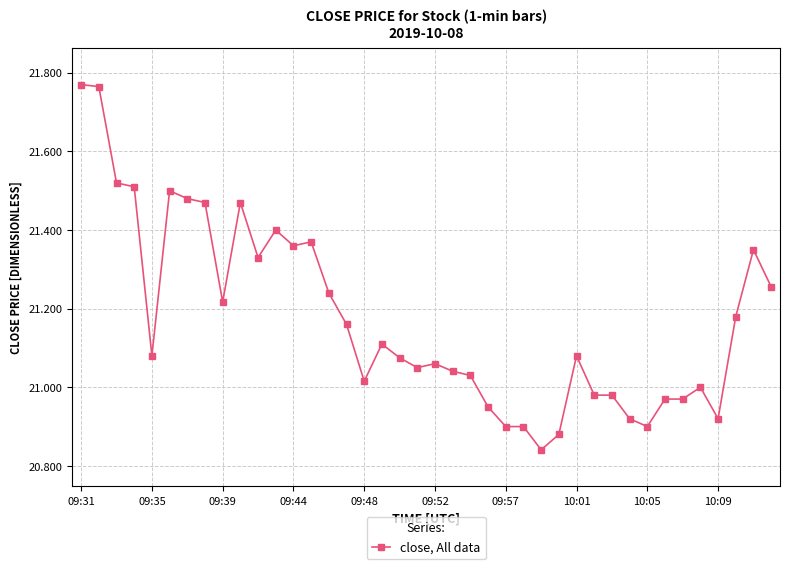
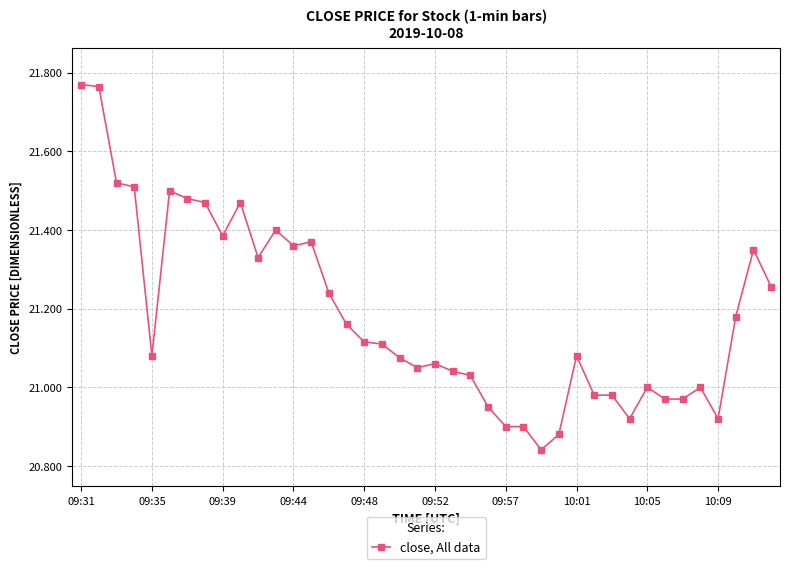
09:39: 21.22 -> 21.39
09:48: 21.02 -> 21.12
10:05: 20.9 -> 21.0
